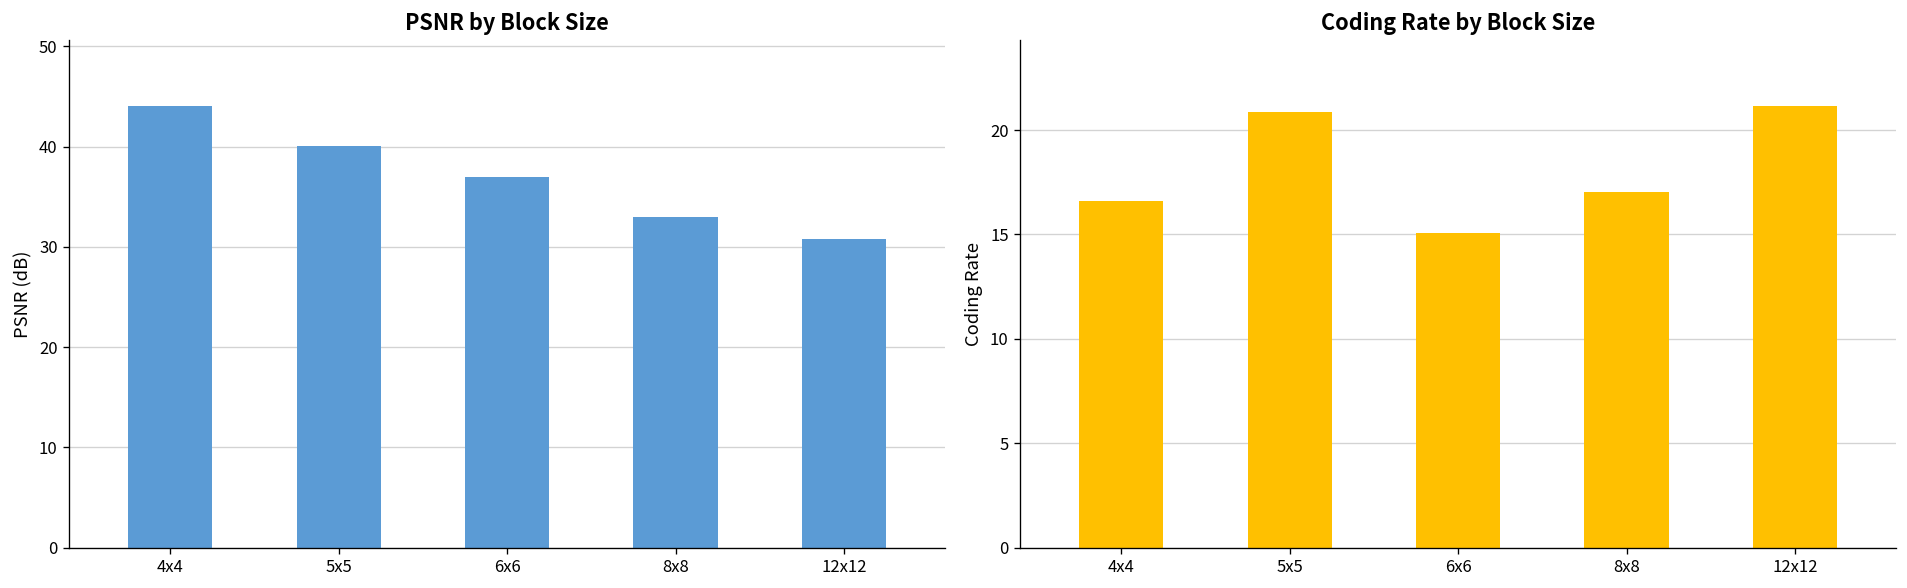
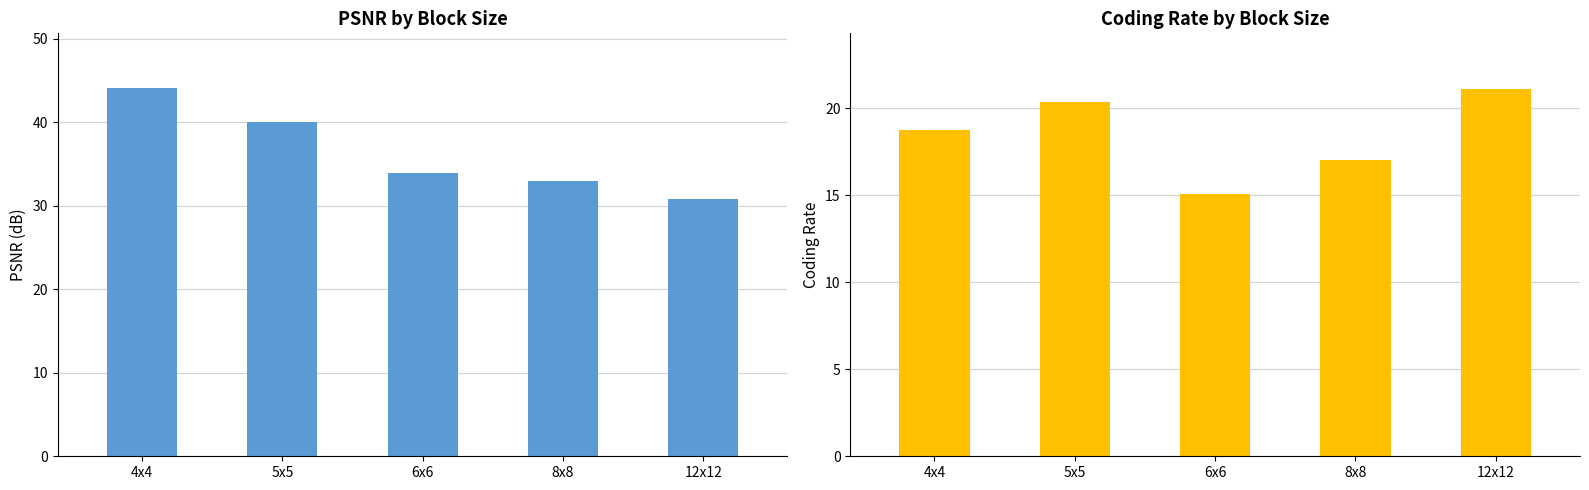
PSNR by Block Size, 6x6: 37 -> 34
Coding Rate by Block Size, 4x4: 16.6 -> 18.7
Coding Rate by Block Size, 5x5: 20.9 -> 20.4
